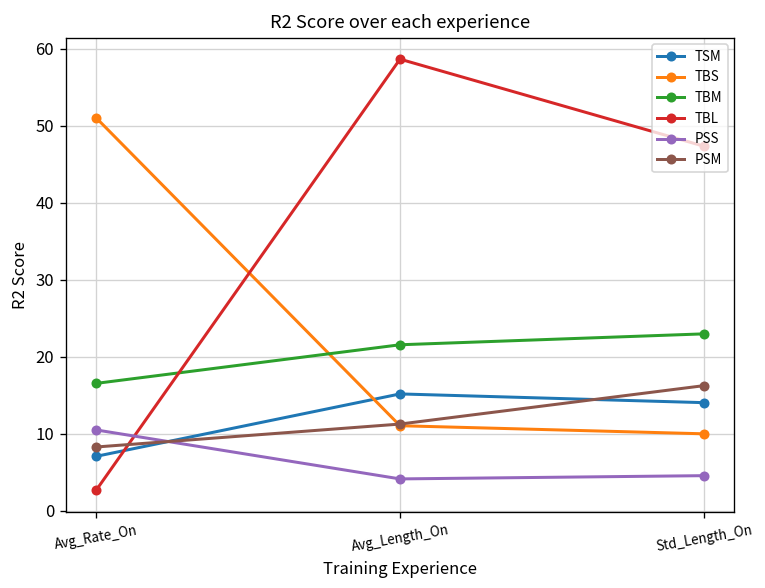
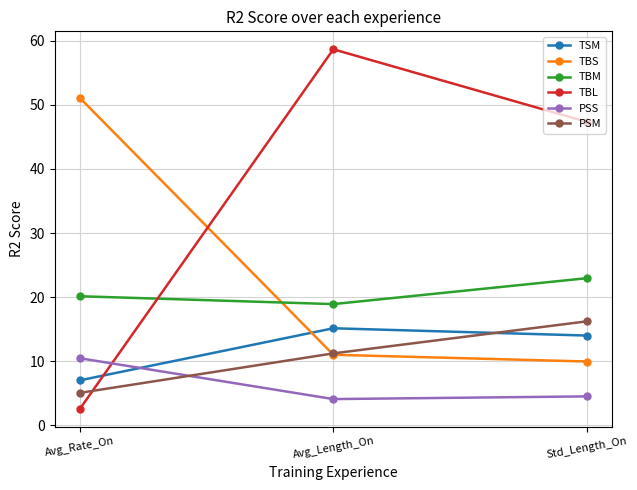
TBM, Avg_Rate_On: 17 -> 20
PSM, Avg_Rate_On: 8 -> 5
TBM, Avg_Length_On: 22 -> 19
